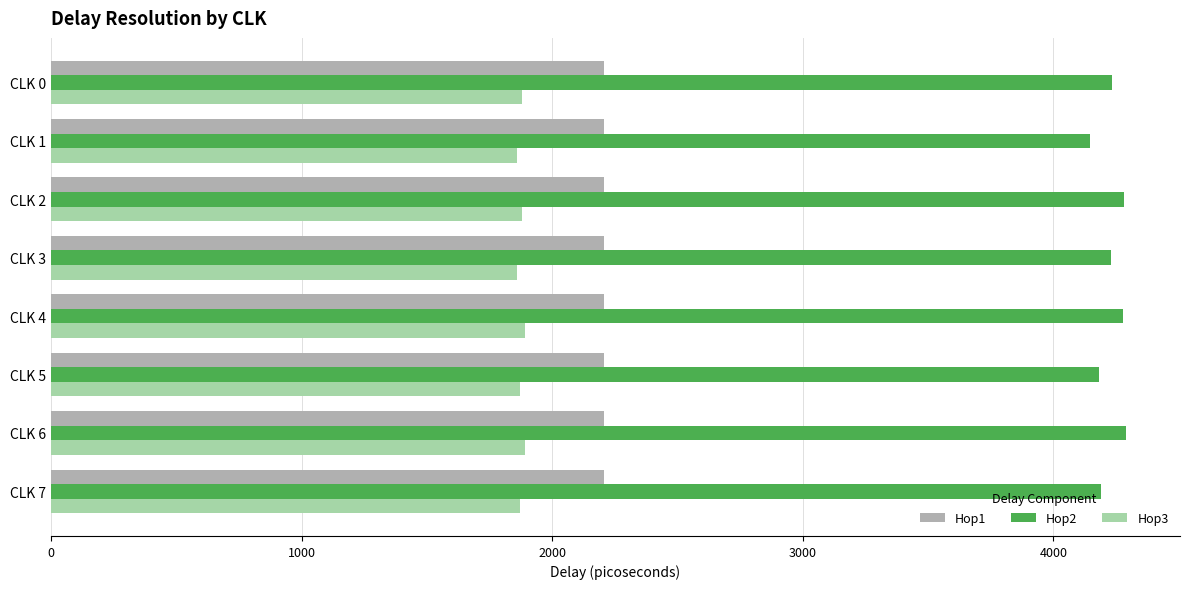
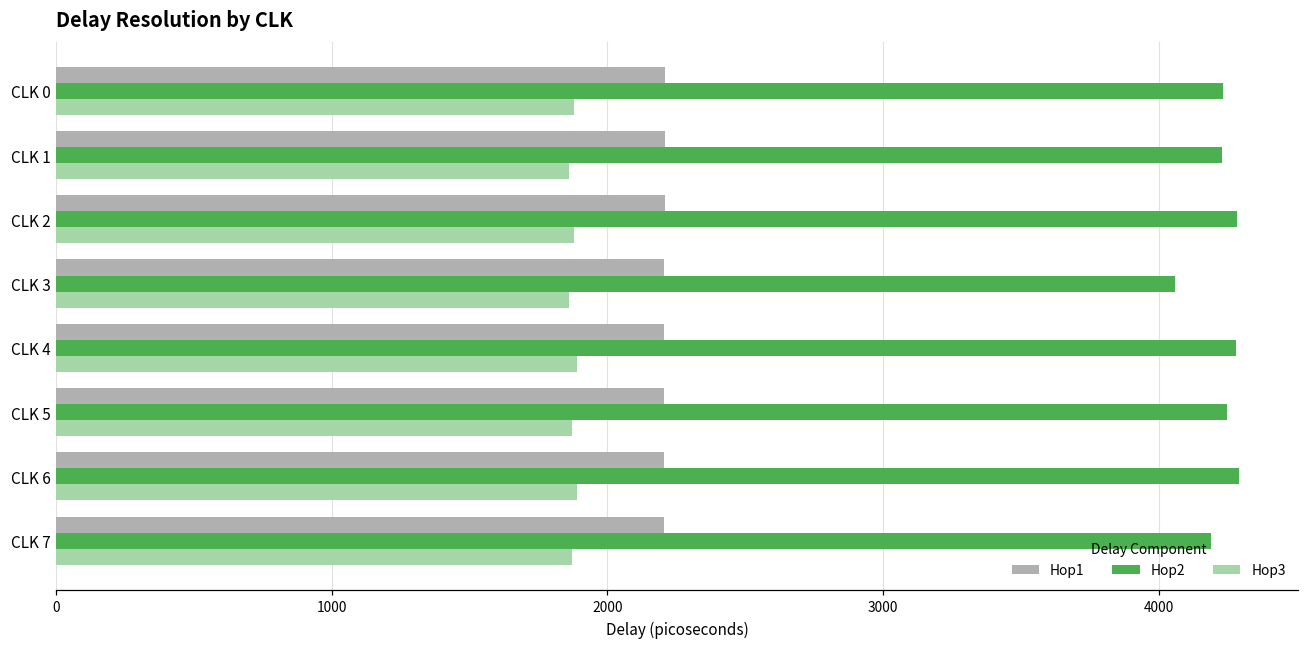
Hop2, CLK 1: 4150 -> 4230
Hop2, CLK 3: 4230 -> 4060
Hop2, CLK 5: 4180 -> 4250
